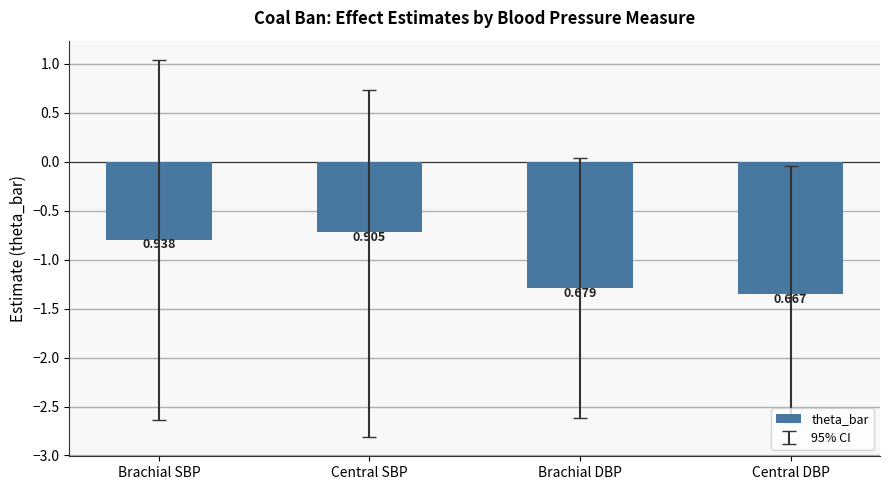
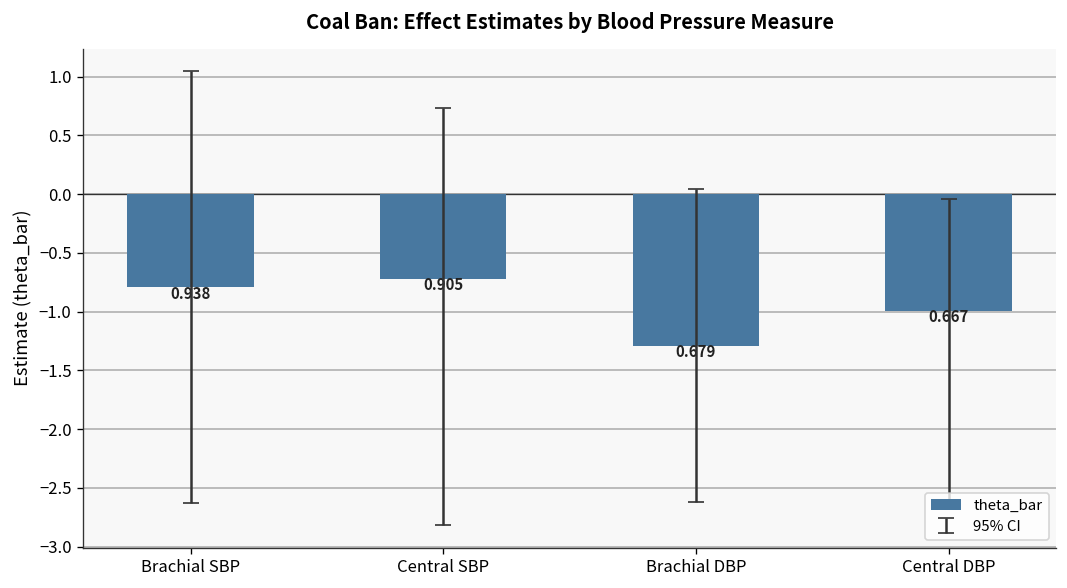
theta_bar, Central DBP: -1.4 -> -1.0
